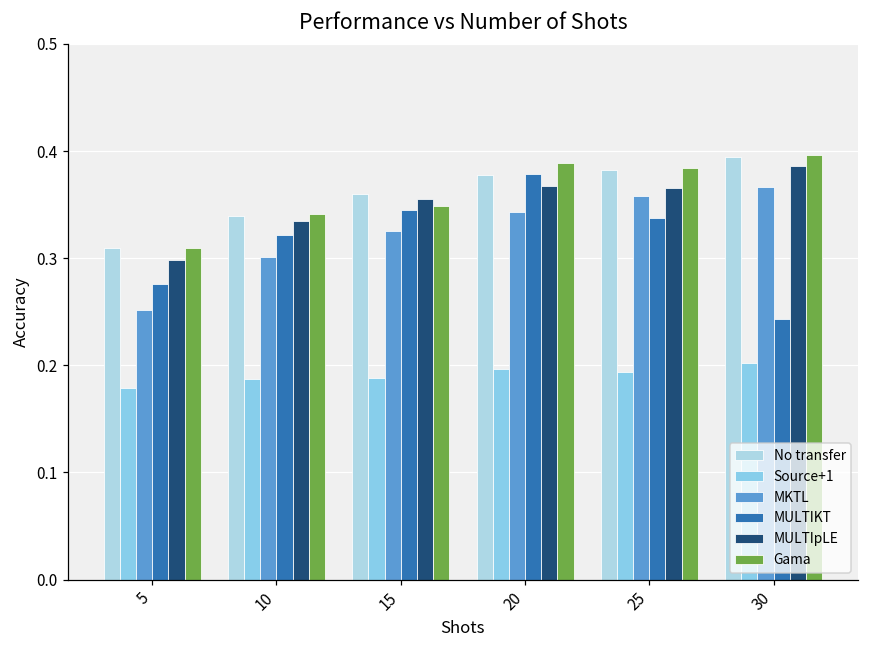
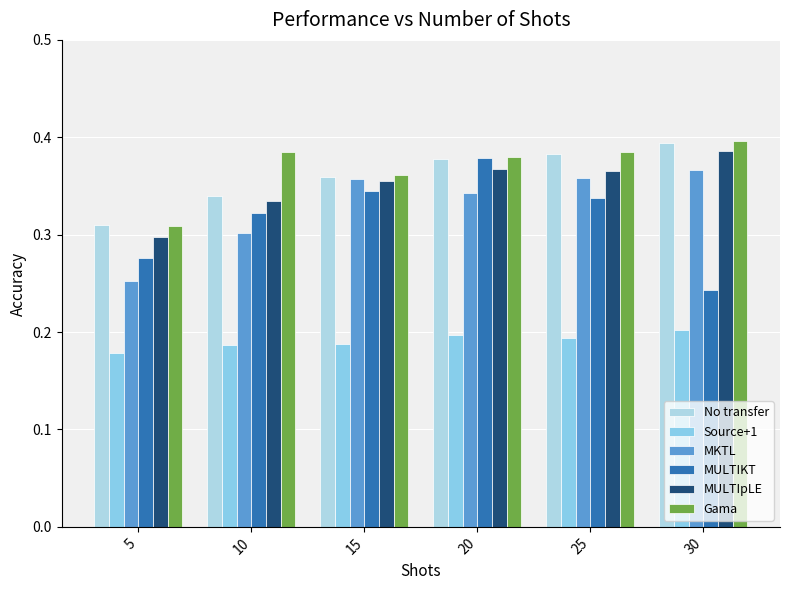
Gama, 10: 0.34 -> 0.39
MKTL, 15: 0.33 -> 0.36
Gama, 15: 0.35 -> 0.36
Gama, 20: 0.39 -> 0.38
